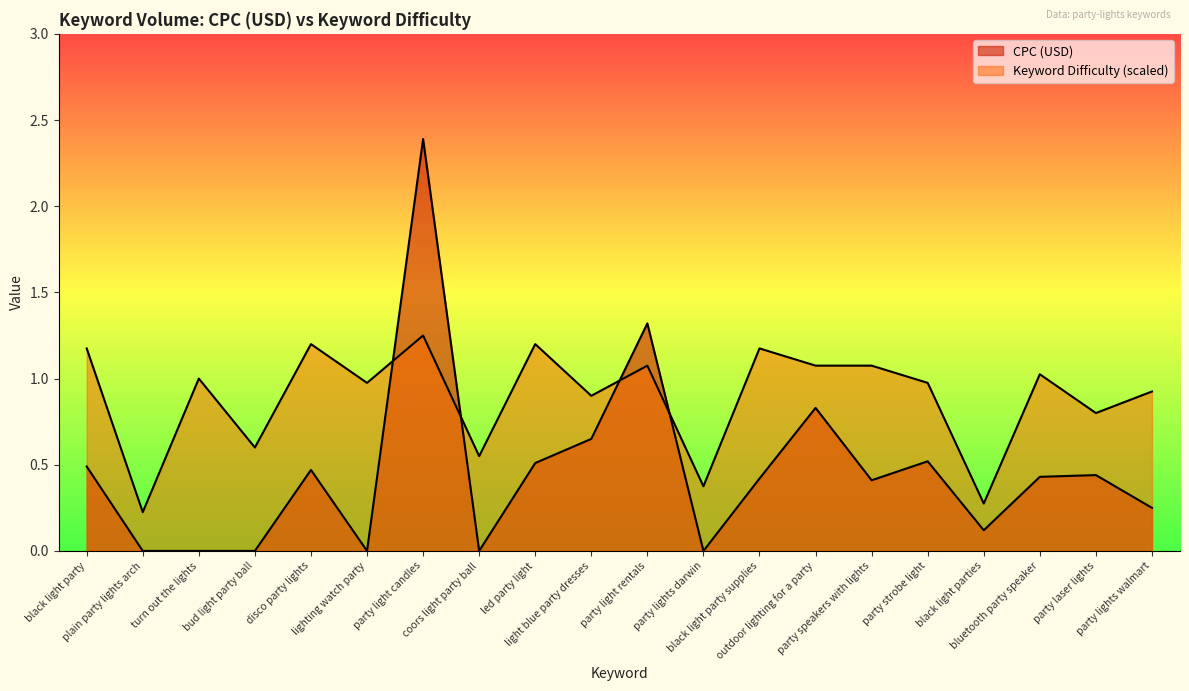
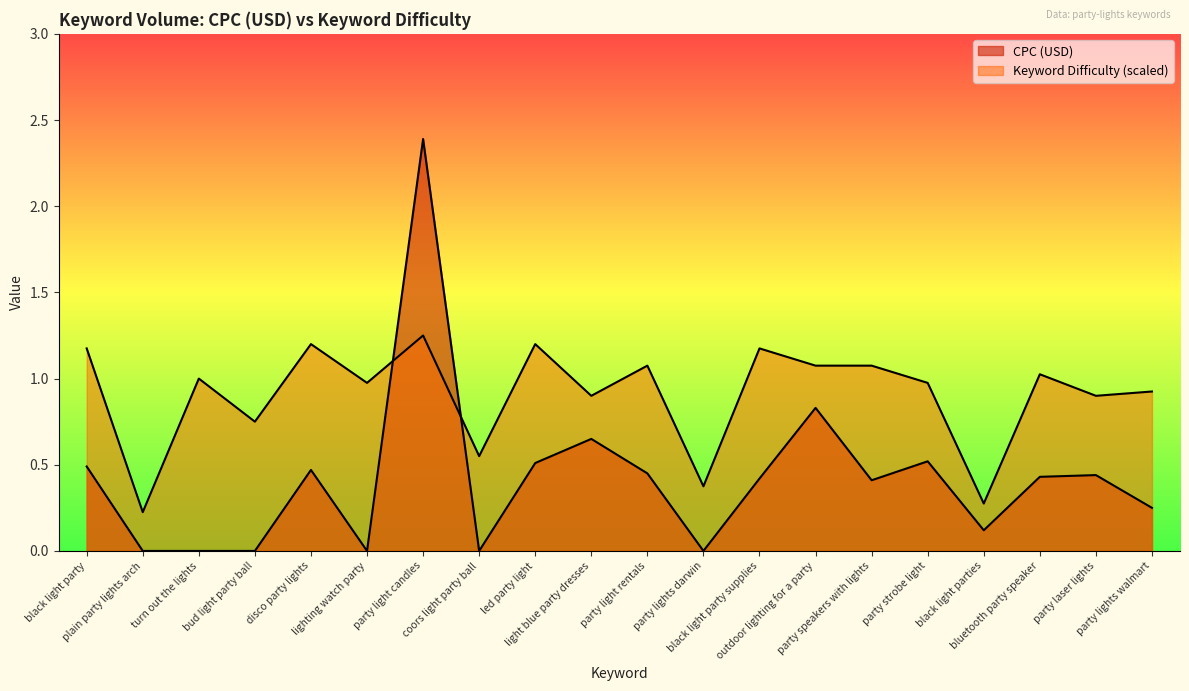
Keyword Difficulty (scaled), bud light party ball: 0.60 -> 0.75
CPC (USD), party light rentals: 1.32 -> 0.45
Keyword Difficulty (scaled), party laser lights: 0.80 -> 0.90
